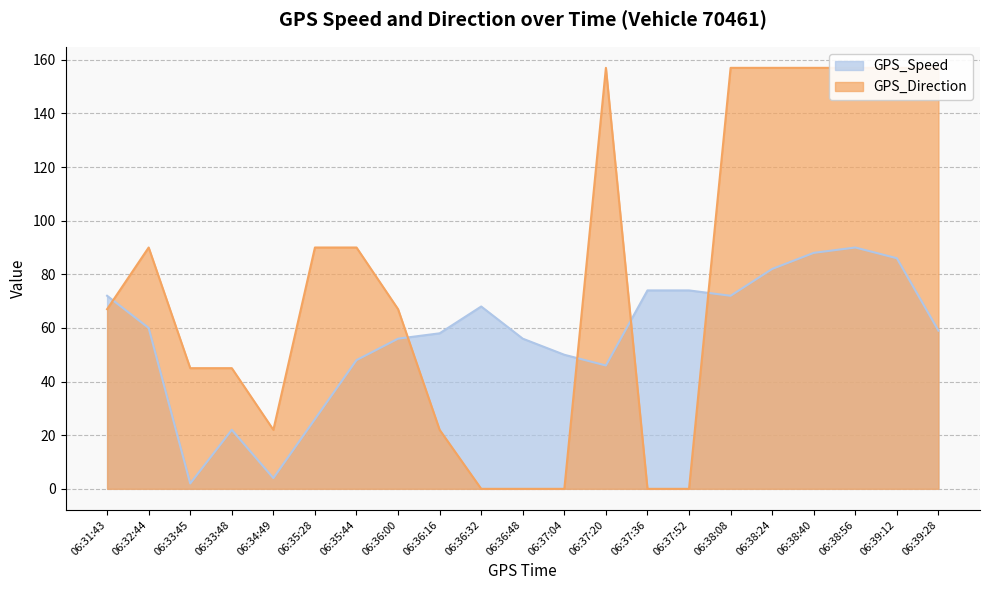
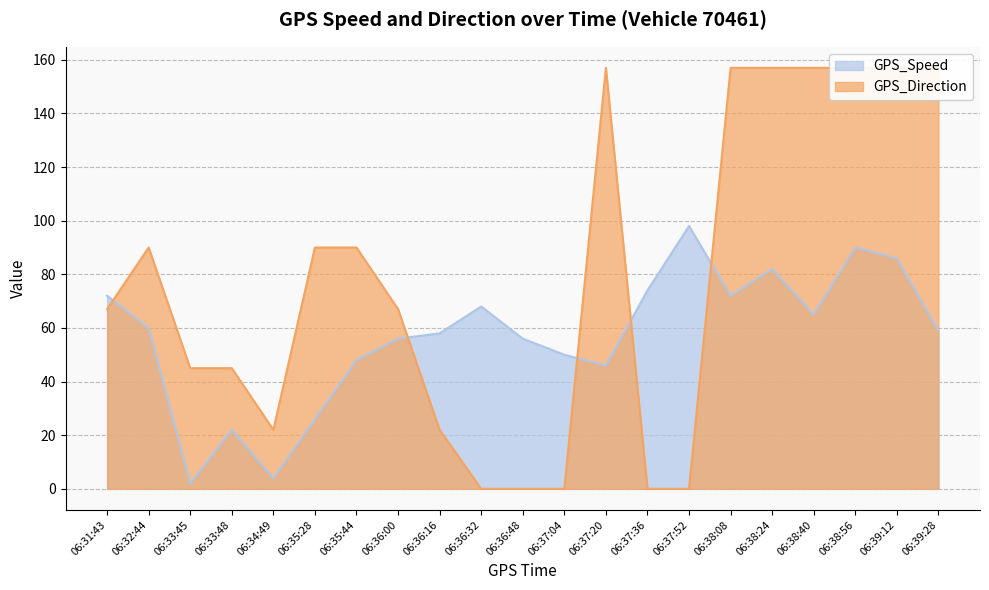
GPS_Speed, 06:37:52: 74 -> 98
GPS_Speed, 06:38:40: 88 -> 65
